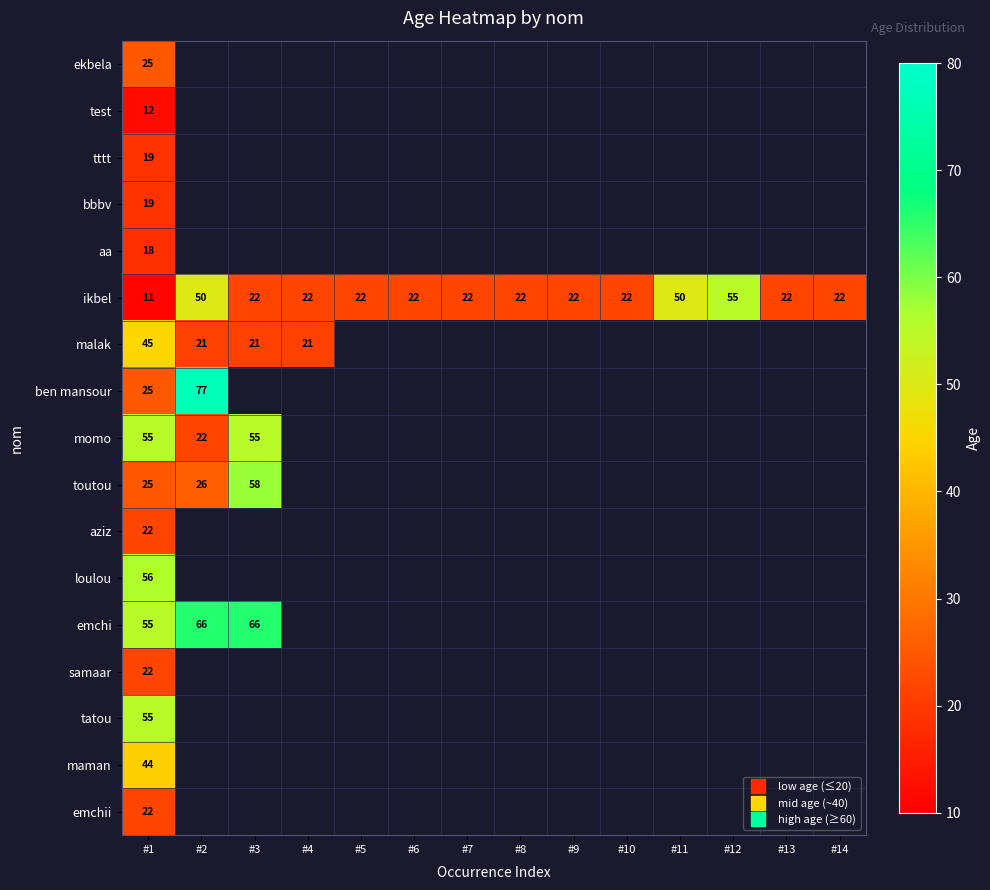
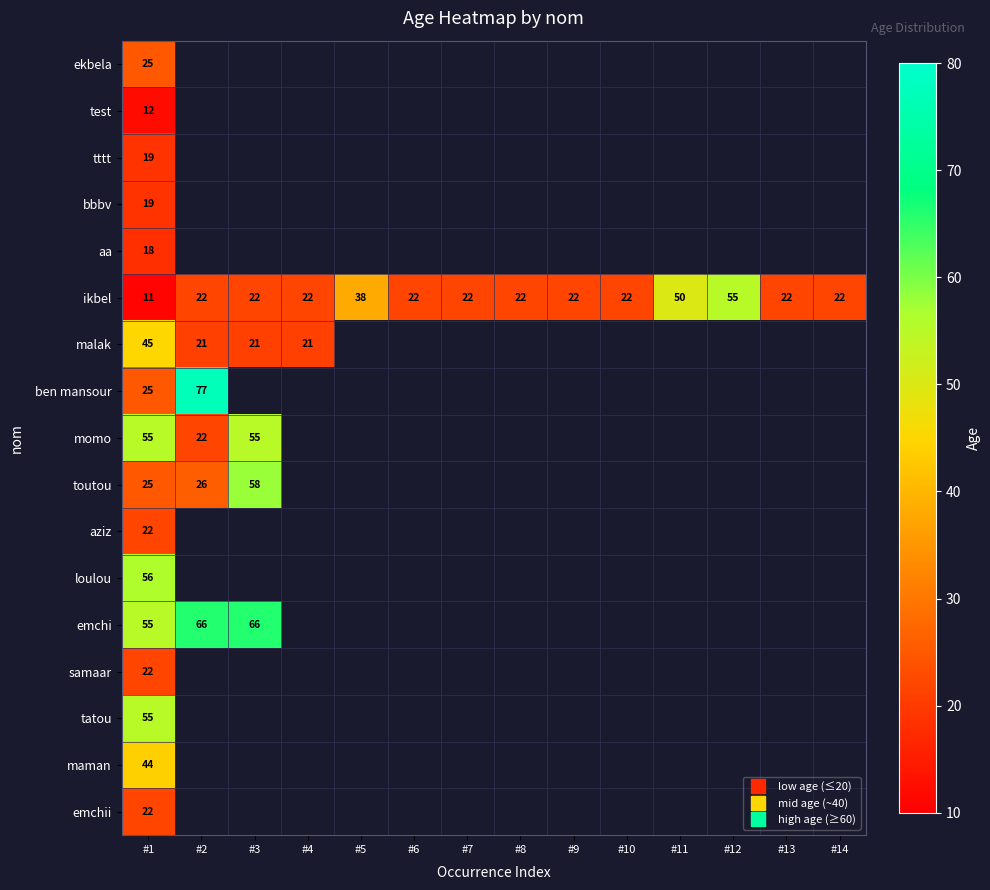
ikbel, #2: 50 -> 22
ikbel, #5: 22 -> 38
